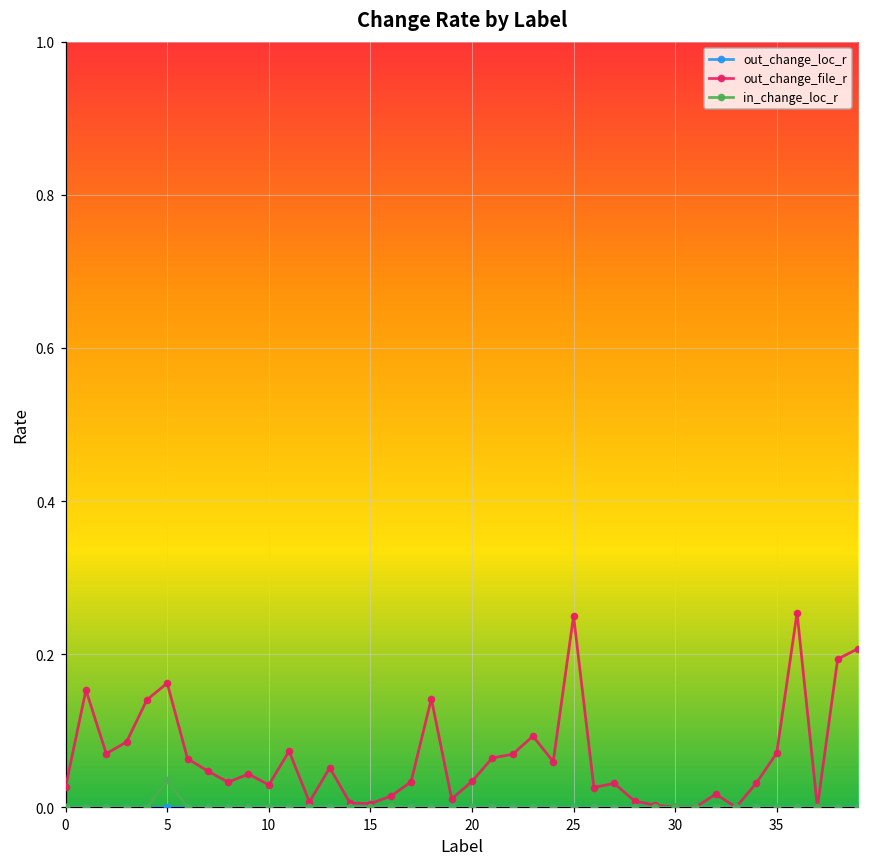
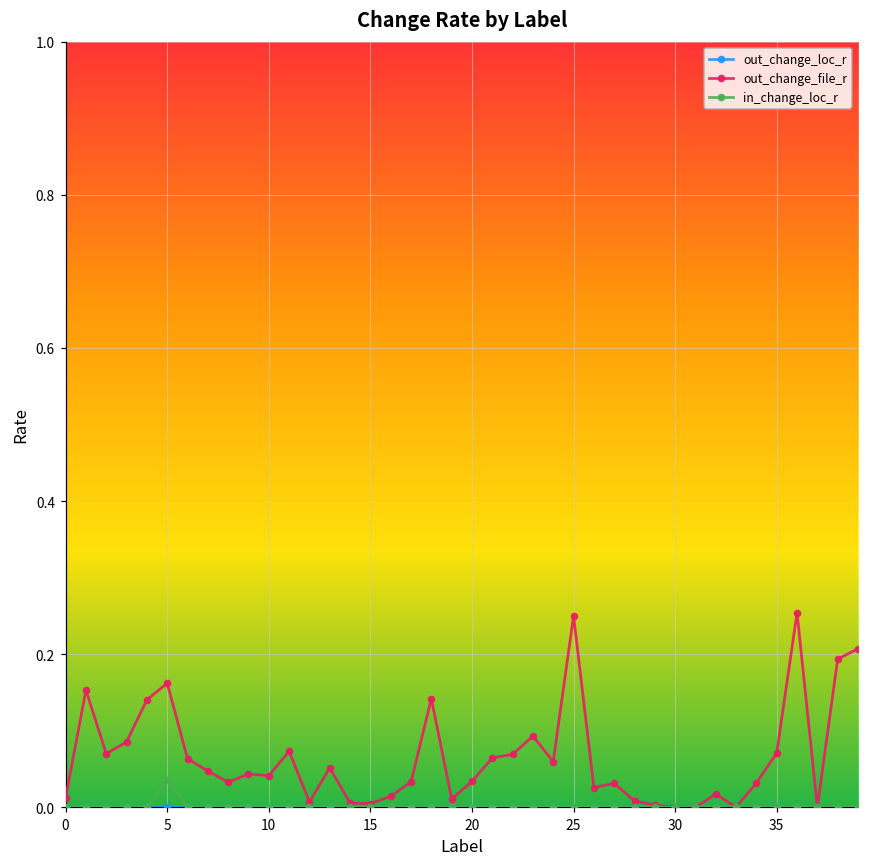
out_change_file_r, 0: 0.03 -> 0.01
out_change_file_r, 10: 0.03 -> 0.04
